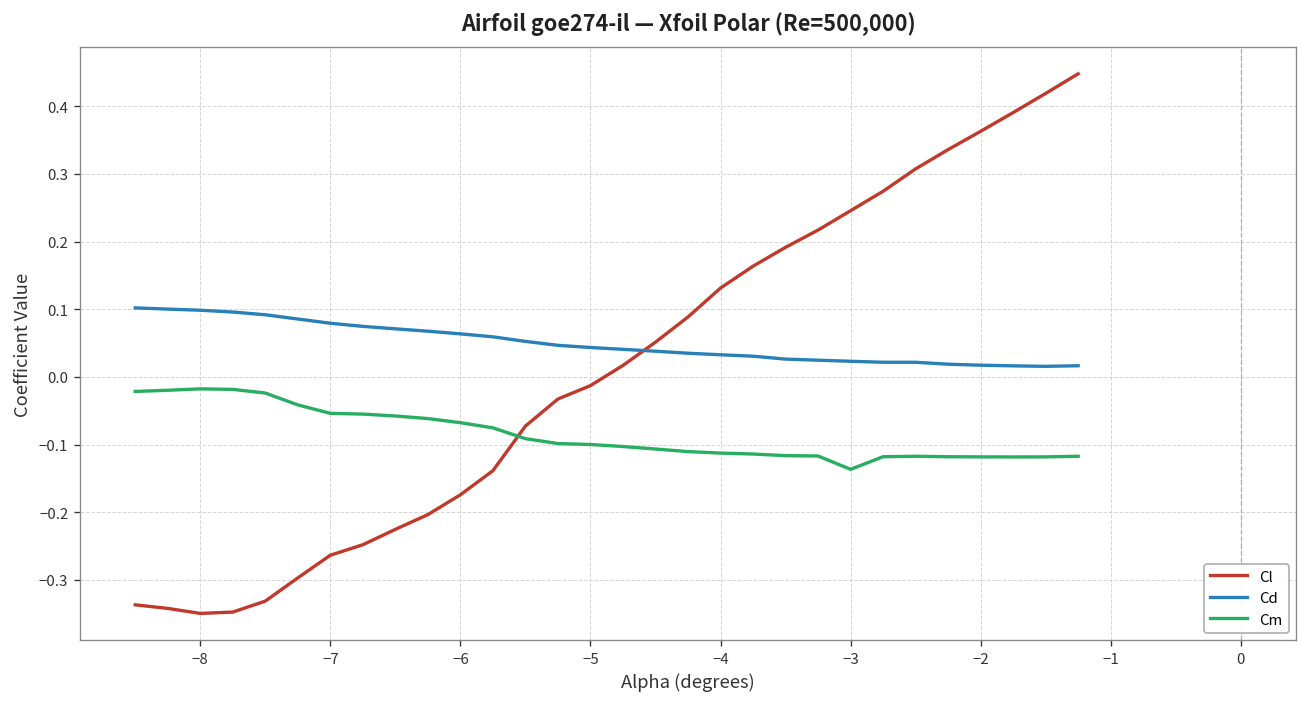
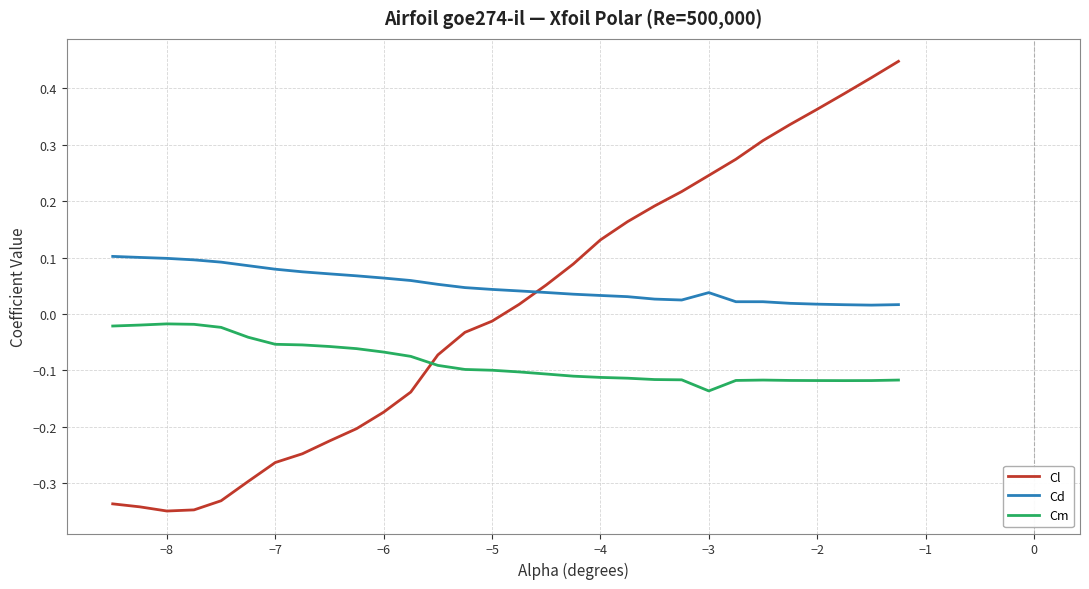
Cd, −3: 0.02 -> 0.04
